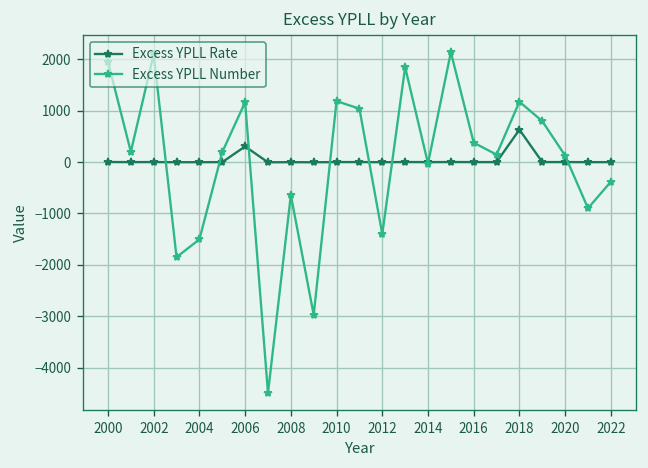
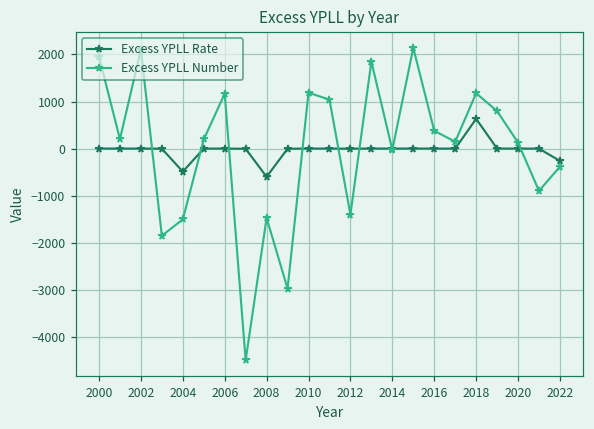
Excess YPLL Rate, 2004: 0 -> -500
Excess YPLL Rate, 2006: 300 -> 0
Excess YPLL Rate, 2008: 0 -> -600
Excess YPLL Number, 2008: -600 -> -1500
Excess YPLL Rate, 2022: 0 -> -300
